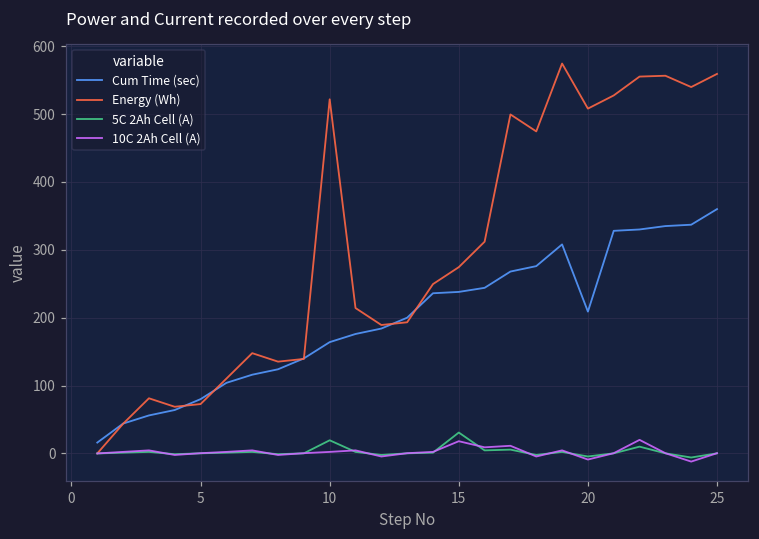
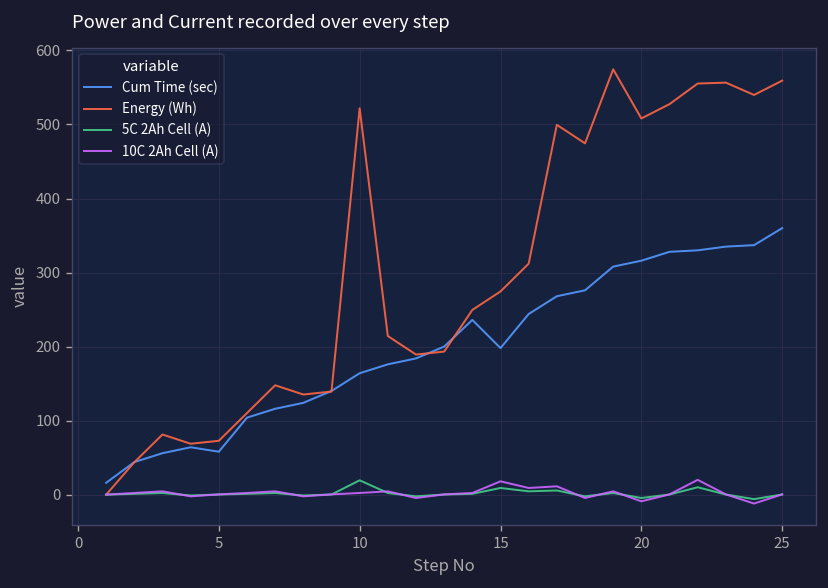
Cum Time (sec), 5: 80 -> 60
Cum Time (sec), 15: 240 -> 200
5C 2Ah Cell (A), 15: 30 -> 10
Cum Time (sec), 20: 210 -> 320
